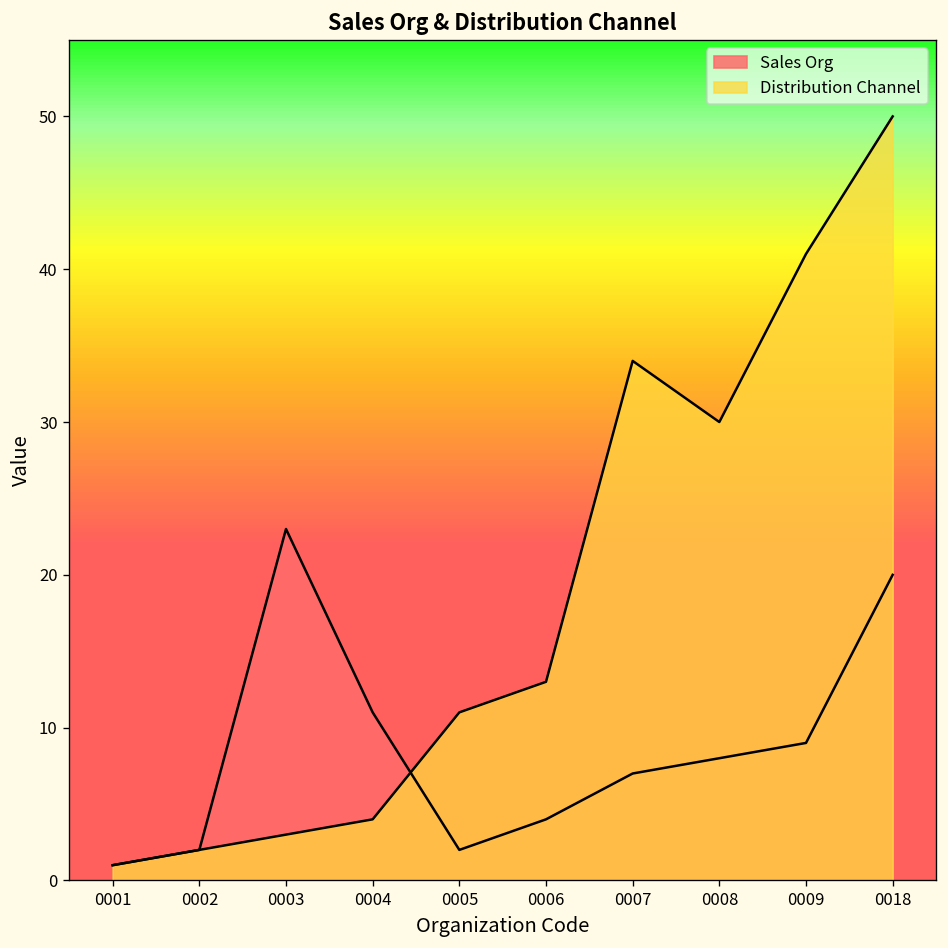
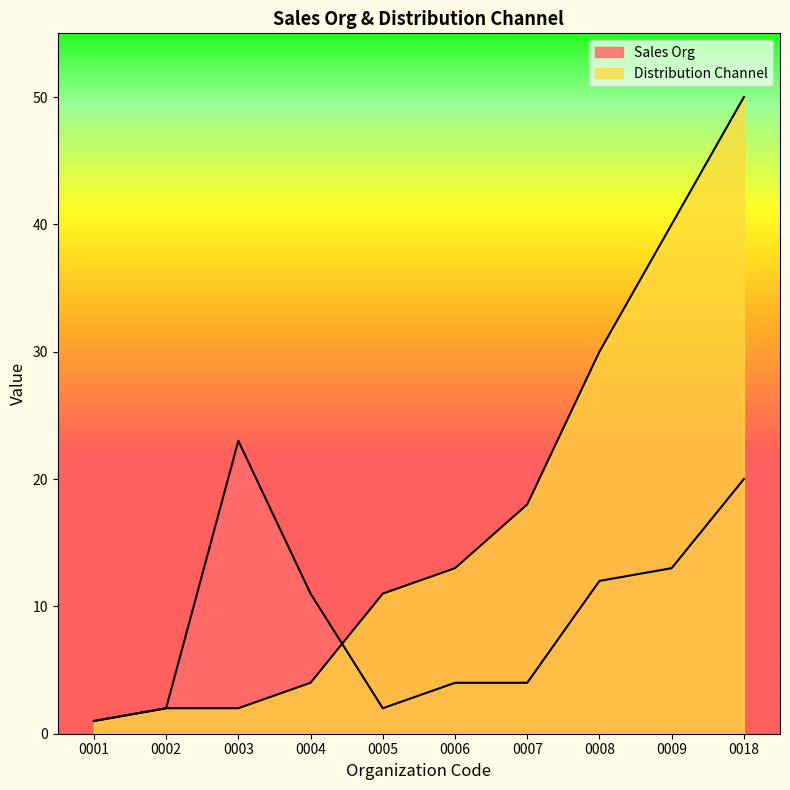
Distribution Channel, 0003: 3 -> 2
Sales Org, 0007: 7 -> 4
Distribution Channel, 0007: 34 -> 18
Sales Org, 0008: 8 -> 12
Sales Org, 0009: 9 -> 13
Distribution Channel, 0009: 41 -> 40
